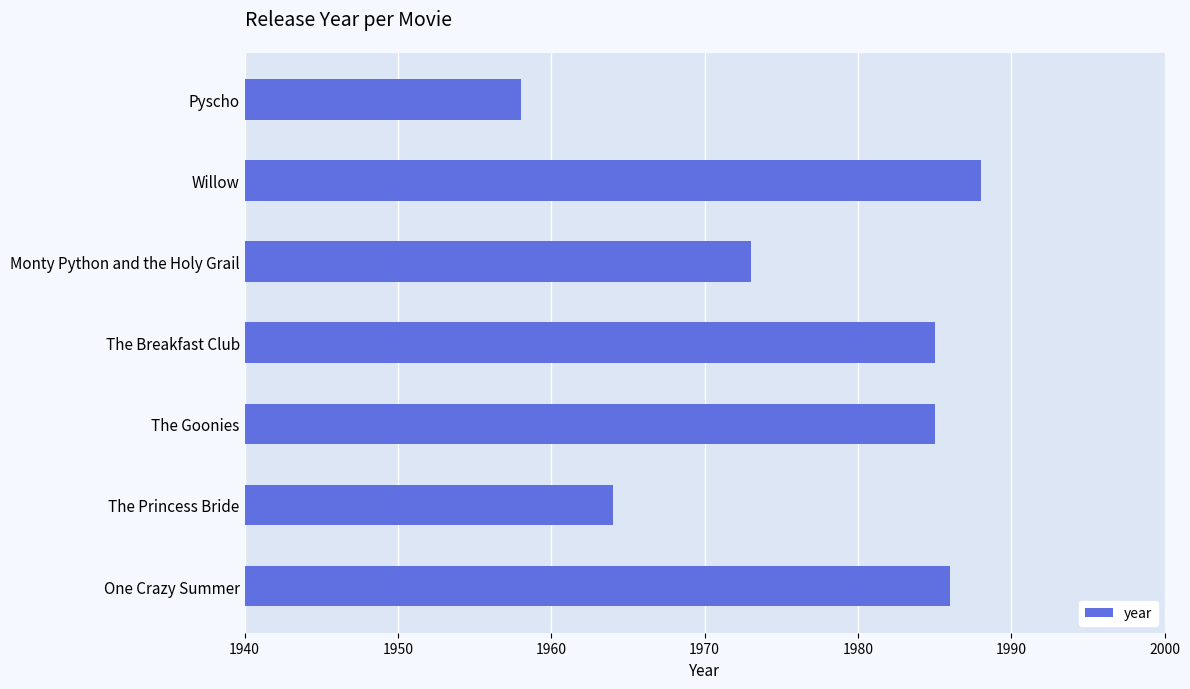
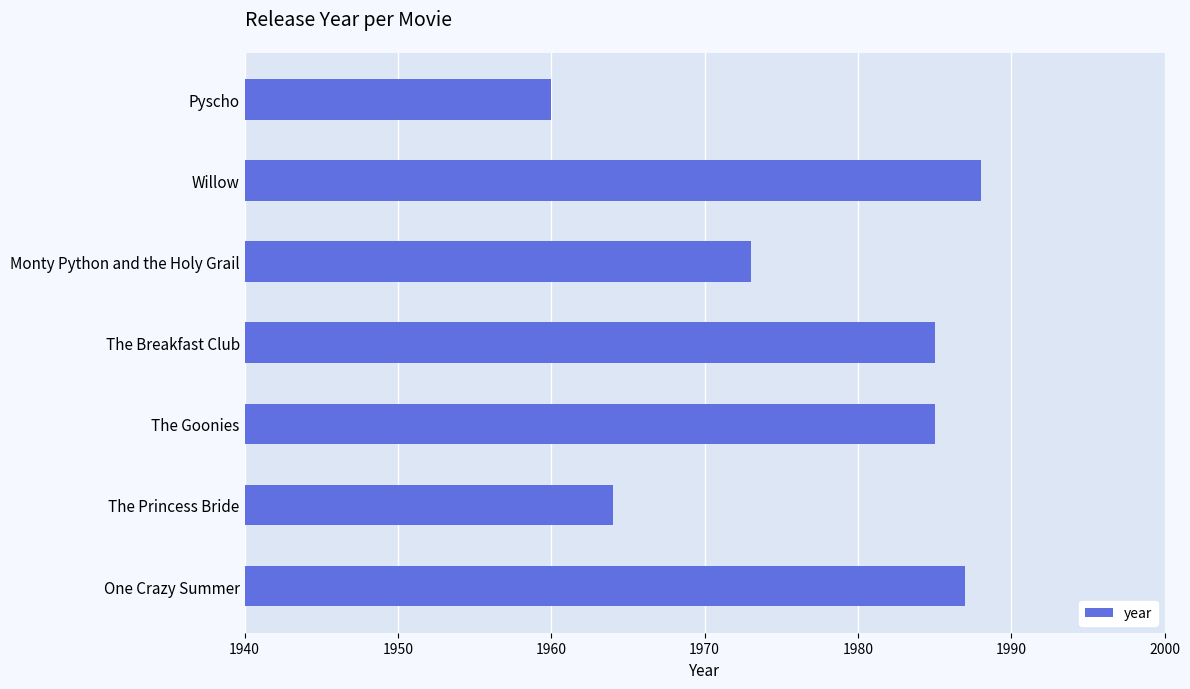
Pyscho: 1958 -> 1960
One Crazy Summer: 1986 -> 1987
